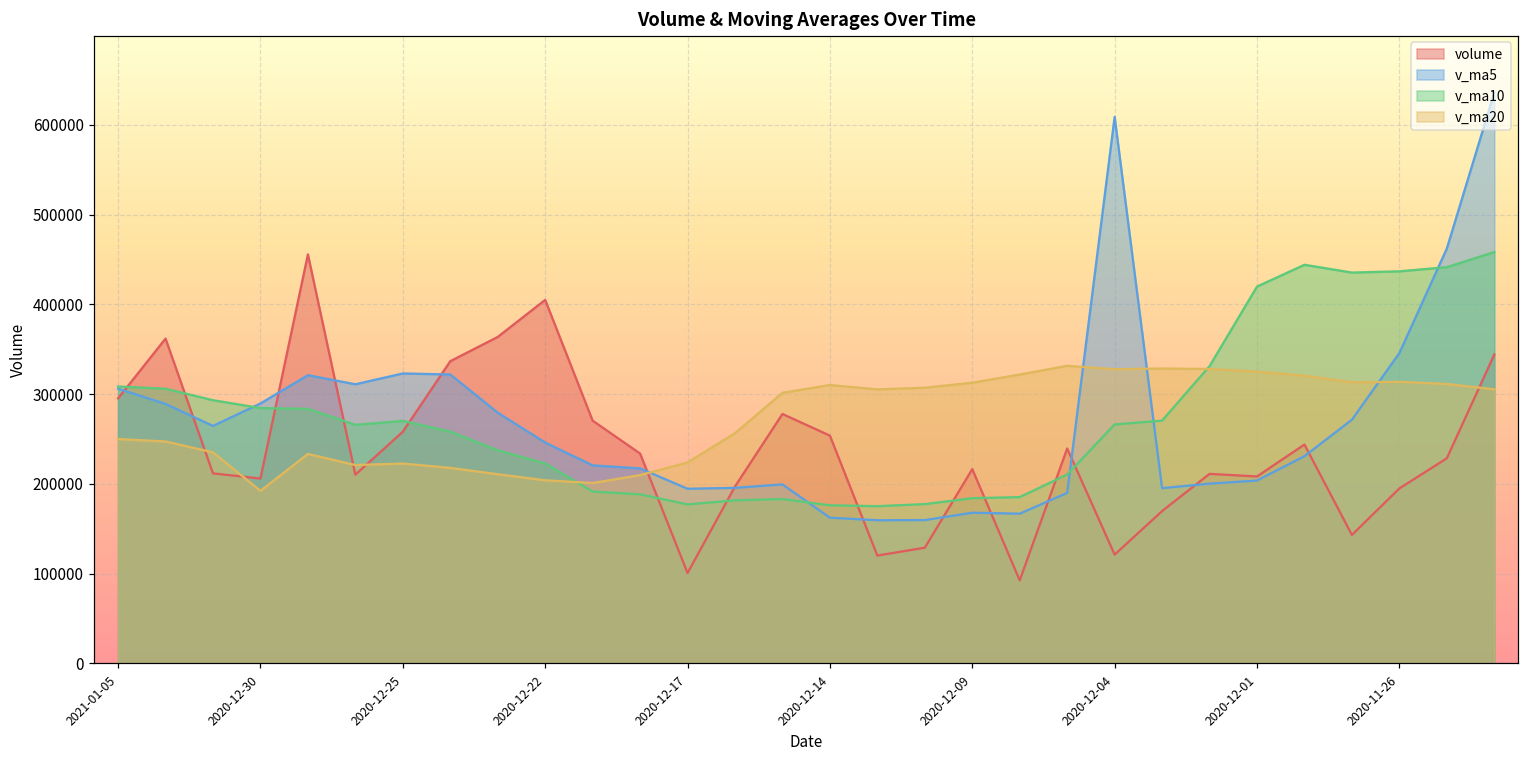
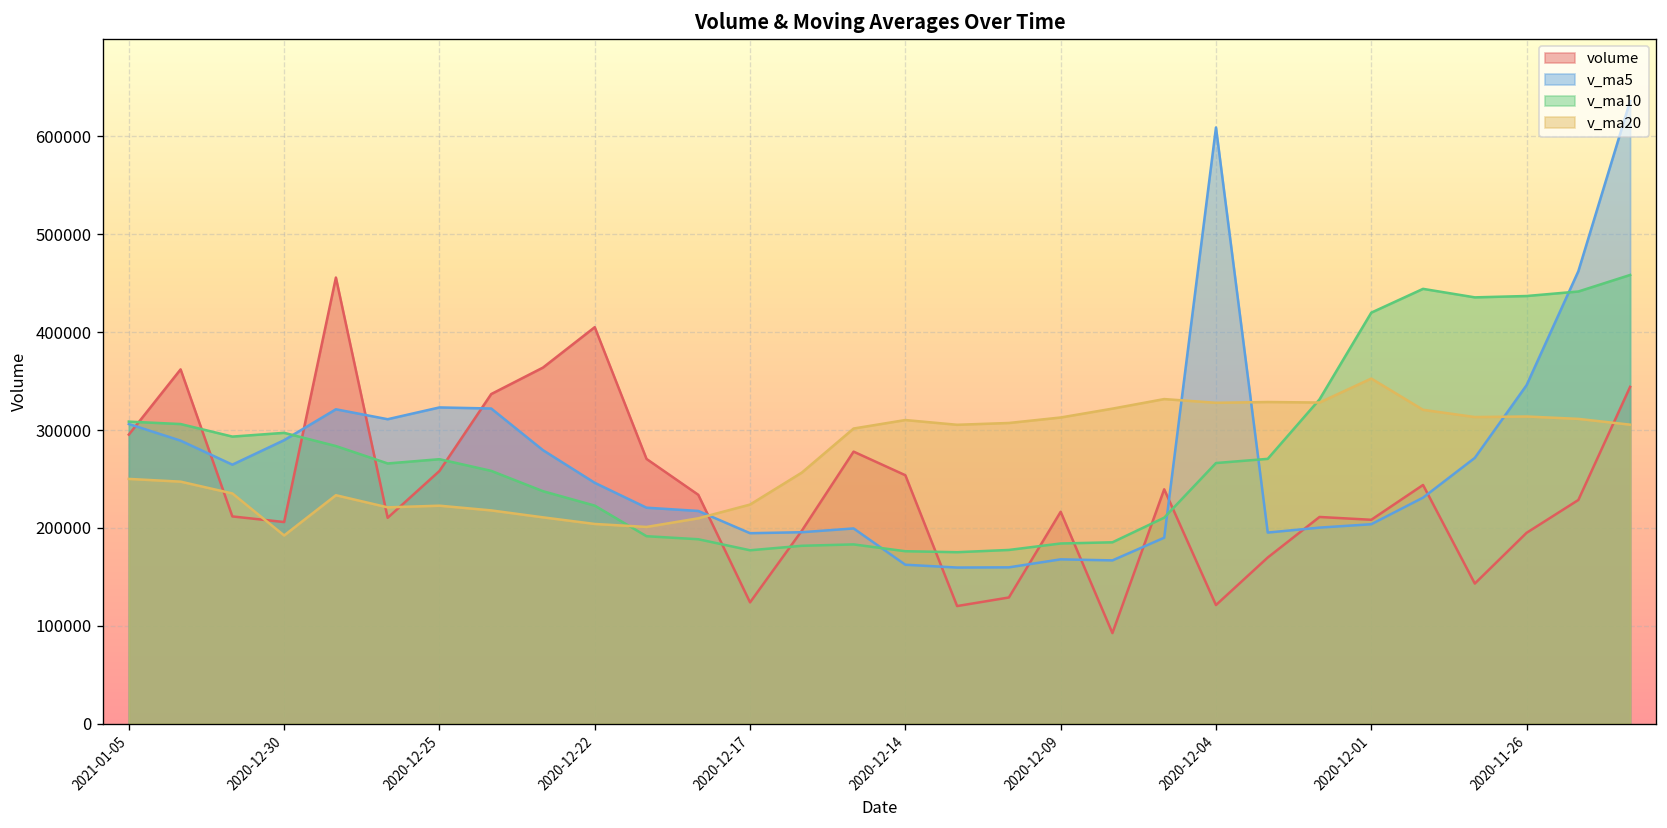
v_ma10, 2020-12-30: 280000 -> 300000
volume, 2020-12-17: 100000 -> 120000
v_ma20, 2020-12-01: 330000 -> 350000
